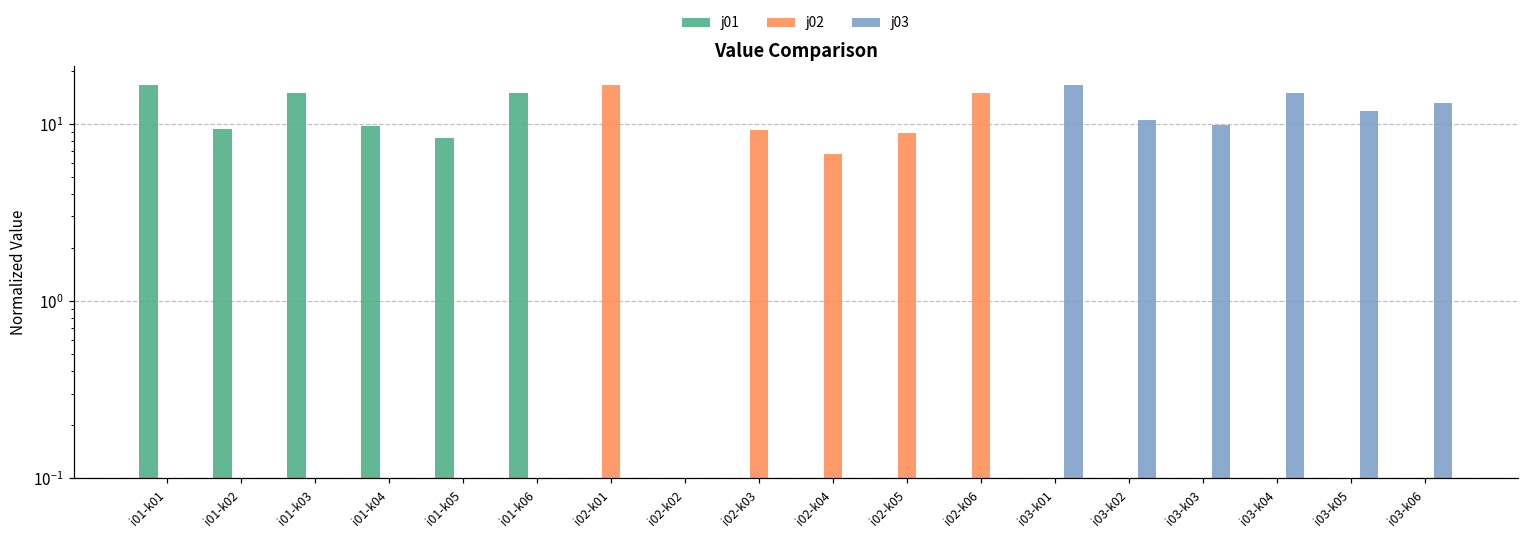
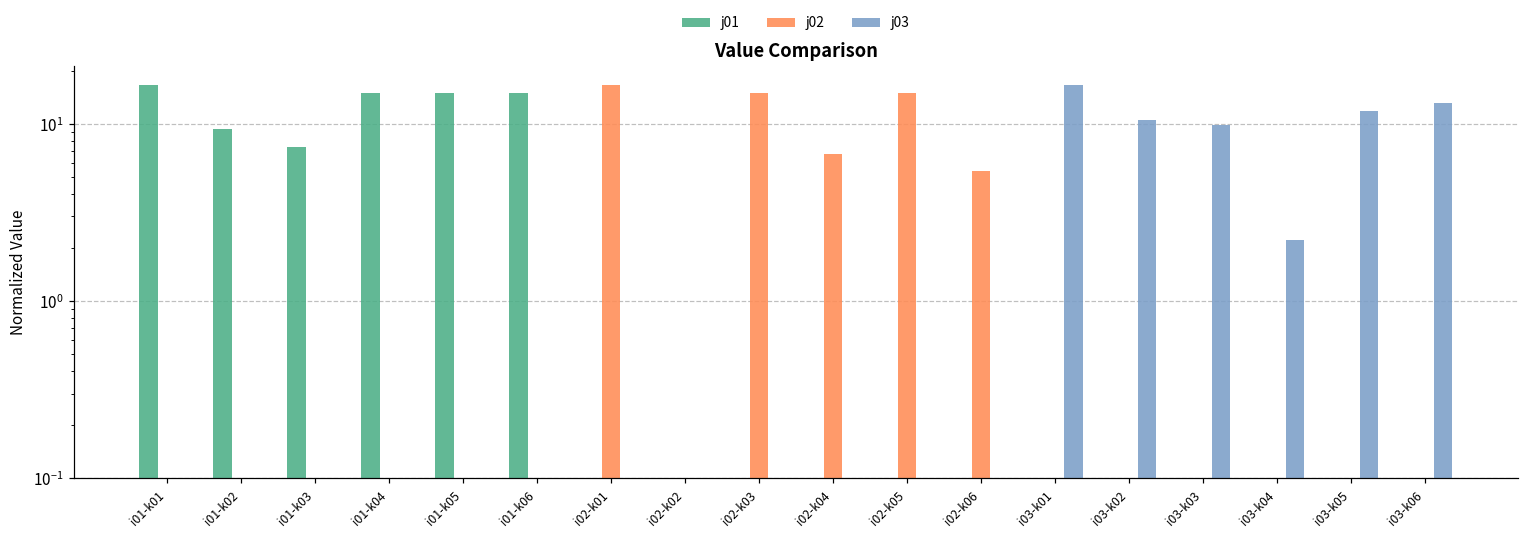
j01, i01-k03: 15 -> 7
j01, i01-k04: 10 -> 15
j01, i01-k05: 8 -> 15
j02, i02-k03: 9 -> 15
j02, i02-k05: 9 -> 15
j02, i02-k06: 15 -> 5.4
j03, i03-k04: 15 -> 2.2
